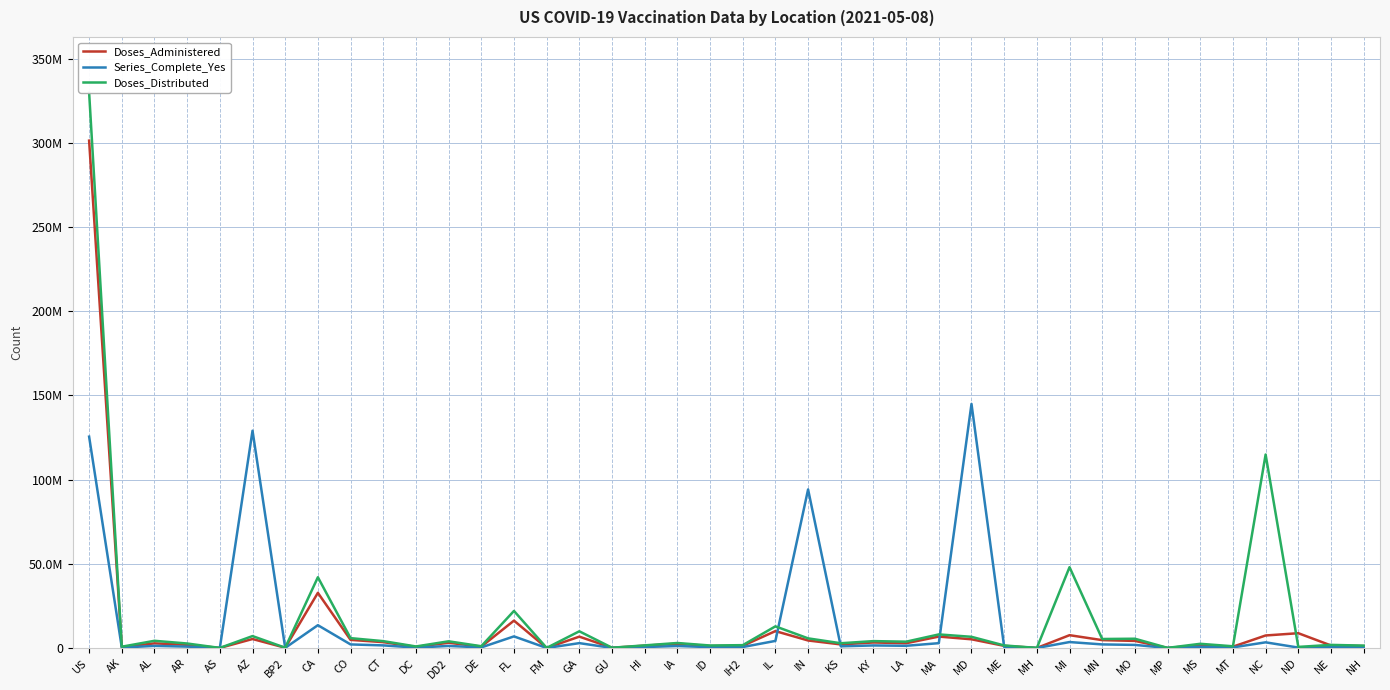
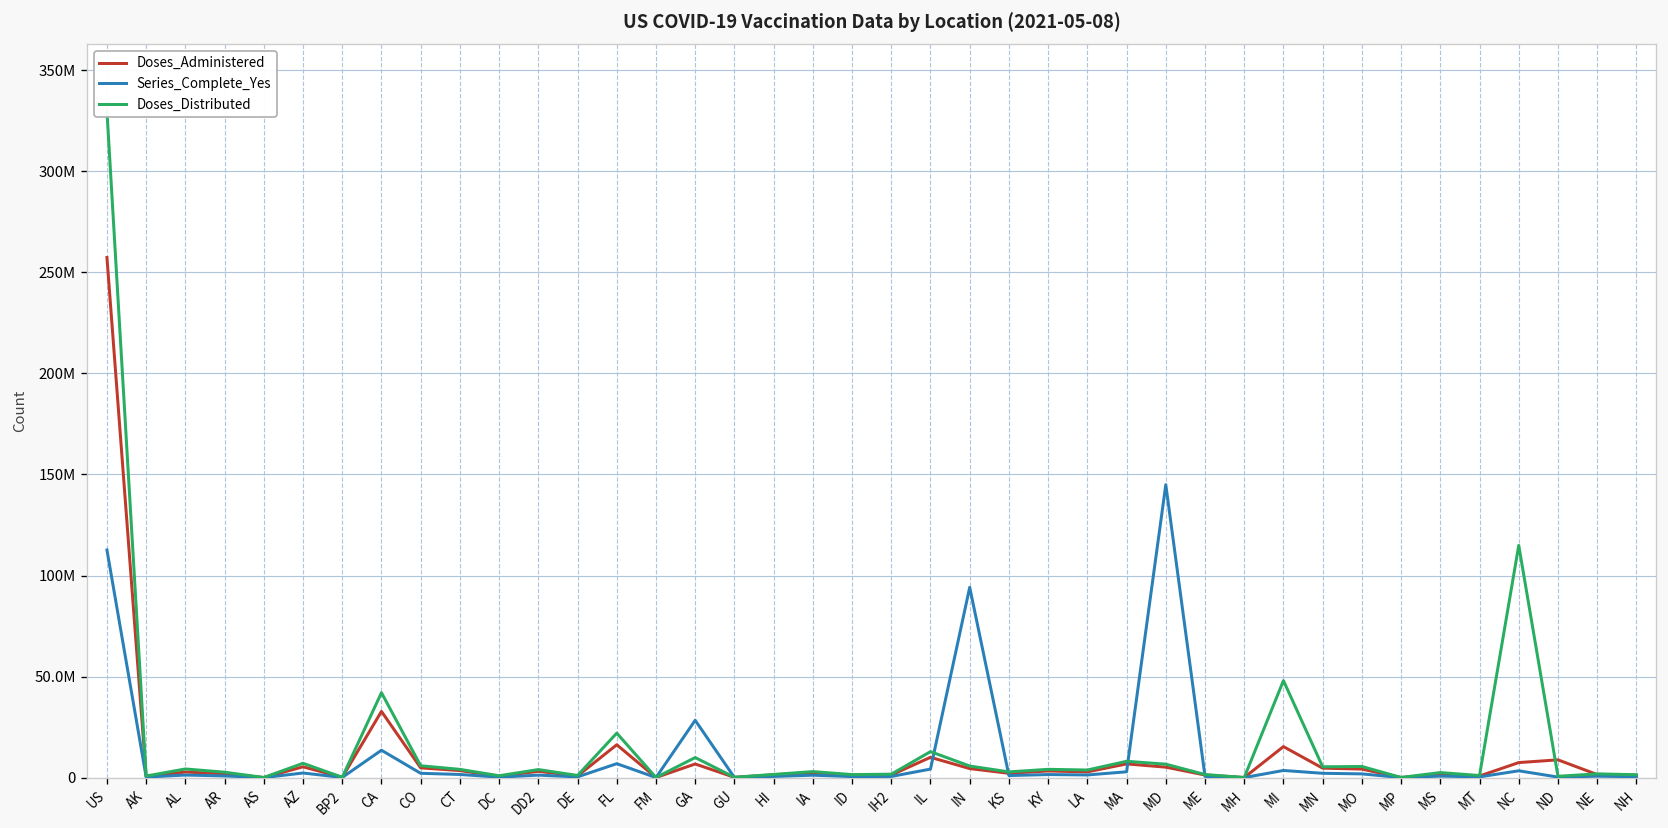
Doses_Administered, US: 301000000 -> 257000000
Series_Complete_Yes, US: 125000000 -> 113000000
Series_Complete_Yes, AZ: 129000000 -> 2000000
Series_Complete_Yes, GA: 3000000 -> 28000000
Doses_Administered, MI: 8000000 -> 15000000
